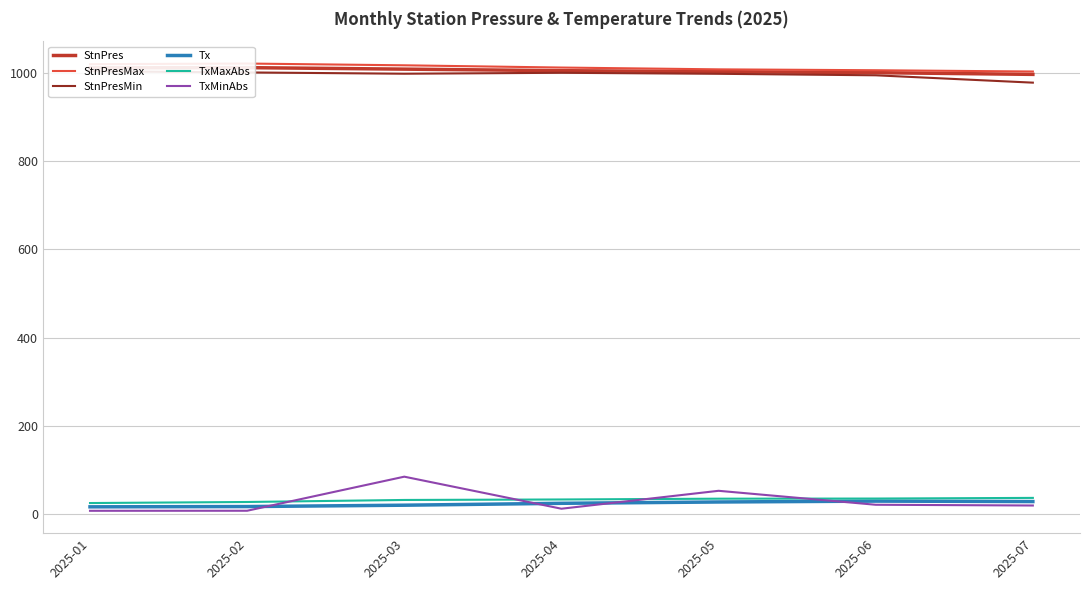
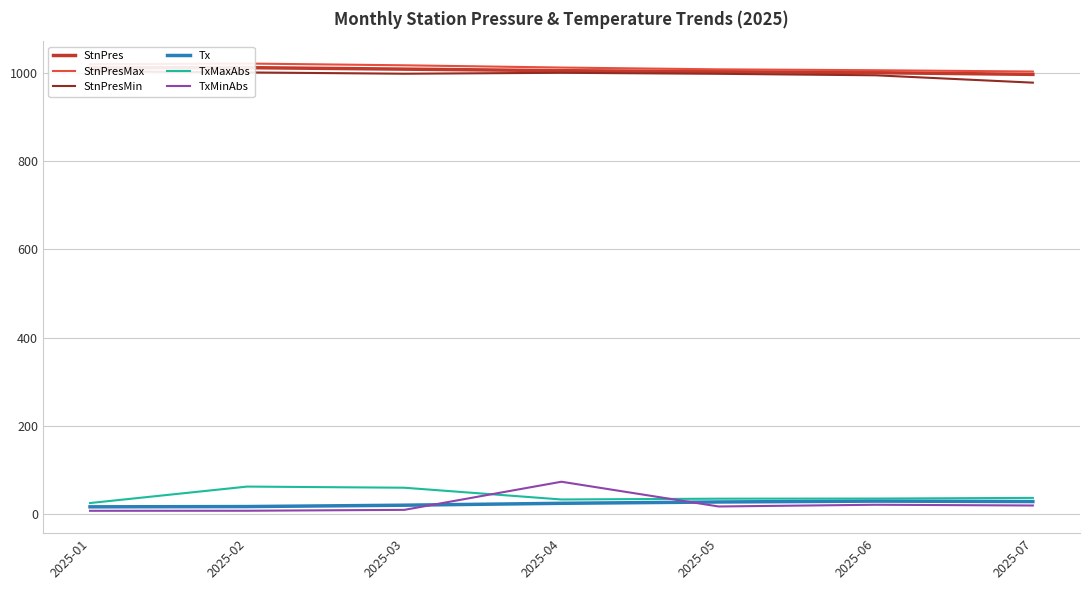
TxMaxAbs, 2025-02: 30 -> 60
TxMaxAbs, 2025-03: 30 -> 60
TxMinAbs, 2025-03: 80 -> 10
TxMinAbs, 2025-04: 10 -> 70
TxMinAbs, 2025-05: 50 -> 20
